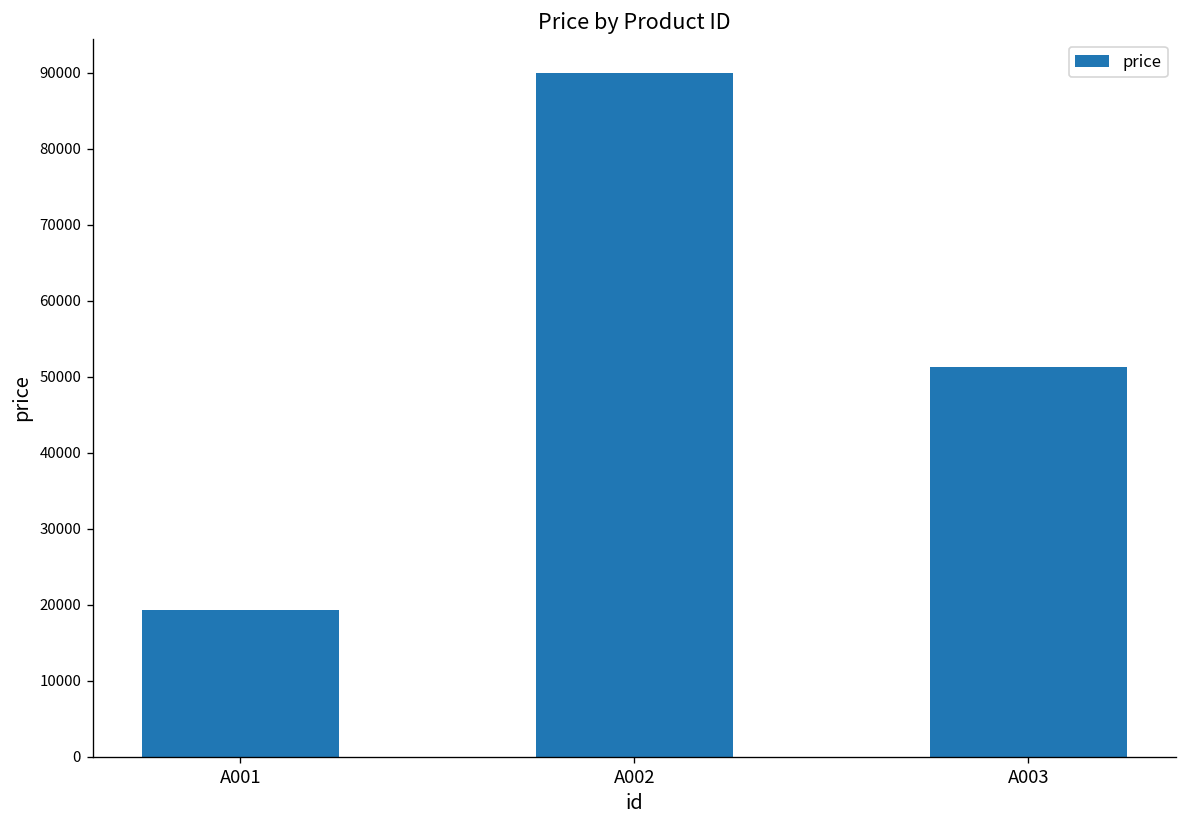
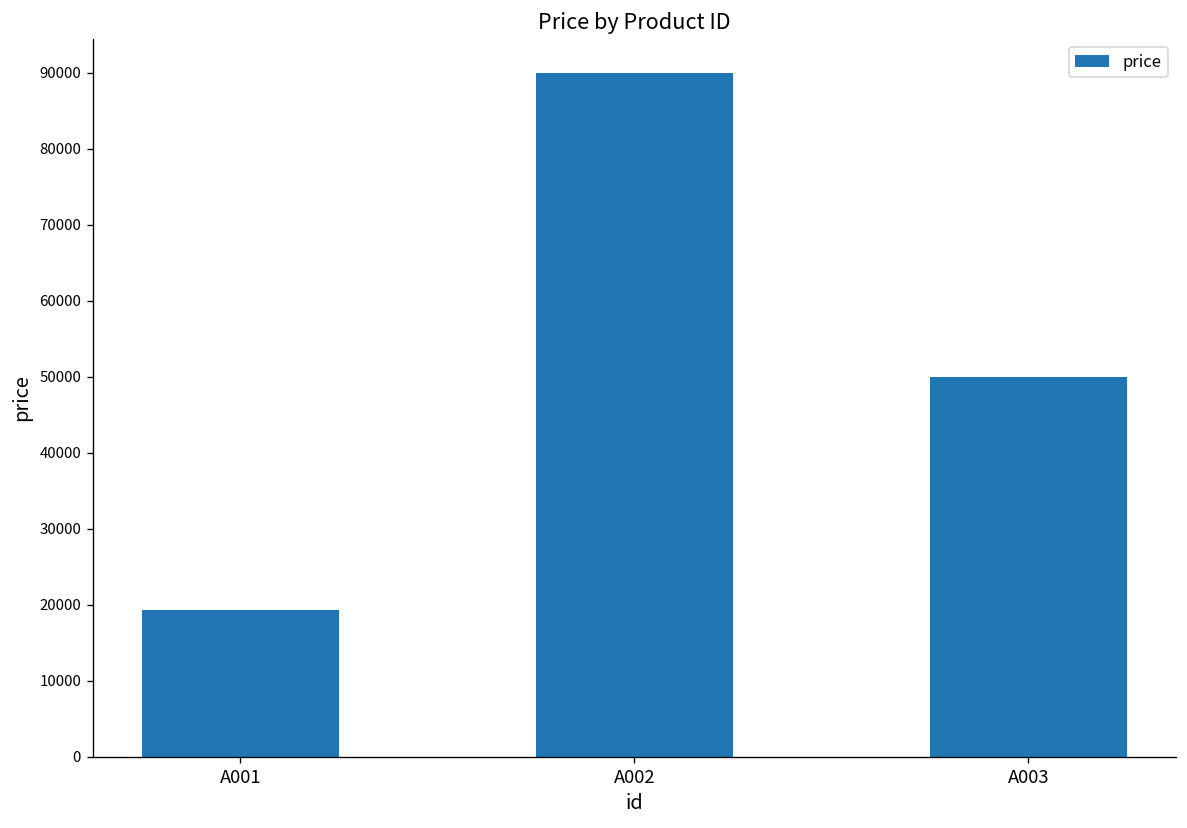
A003: 51000 -> 50000
